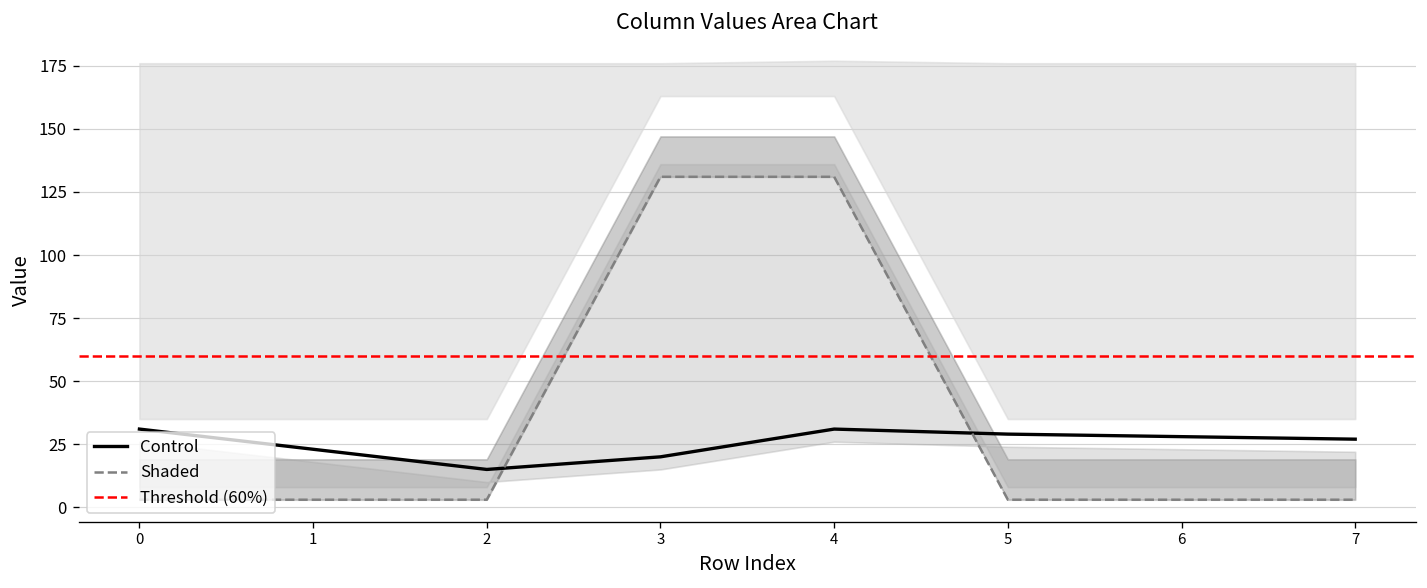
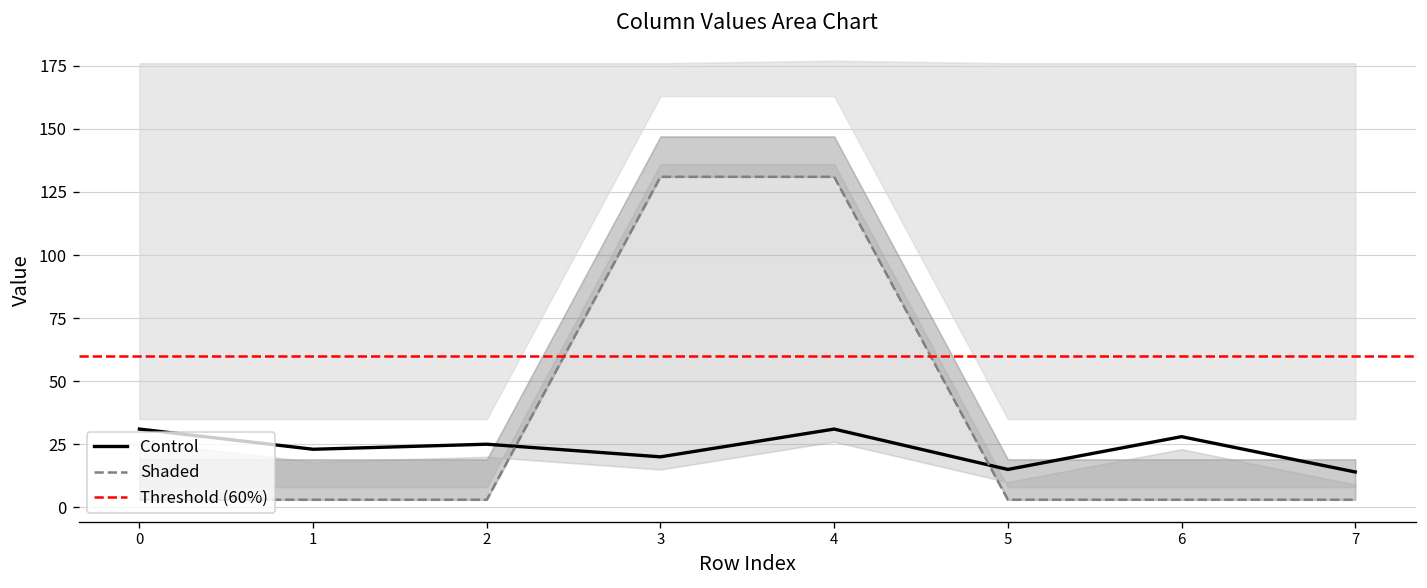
Control, 2: 15 -> 25
Control, 5: 29 -> 15
Control, 7: 27 -> 14
